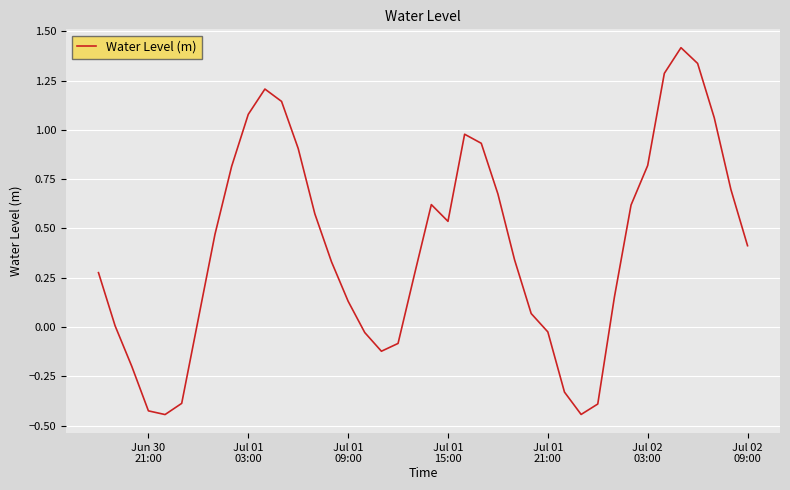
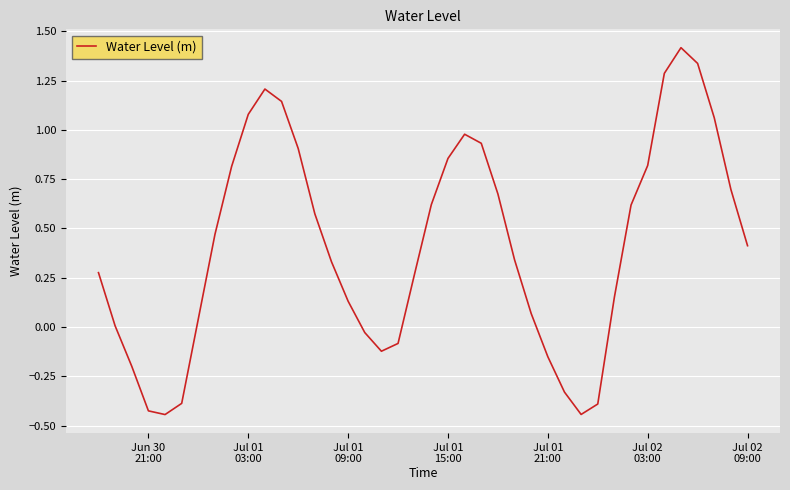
Jul 01 15:00: 0.54 -> 0.85
Jul 01 21:00: -0.03 -> -0.15
